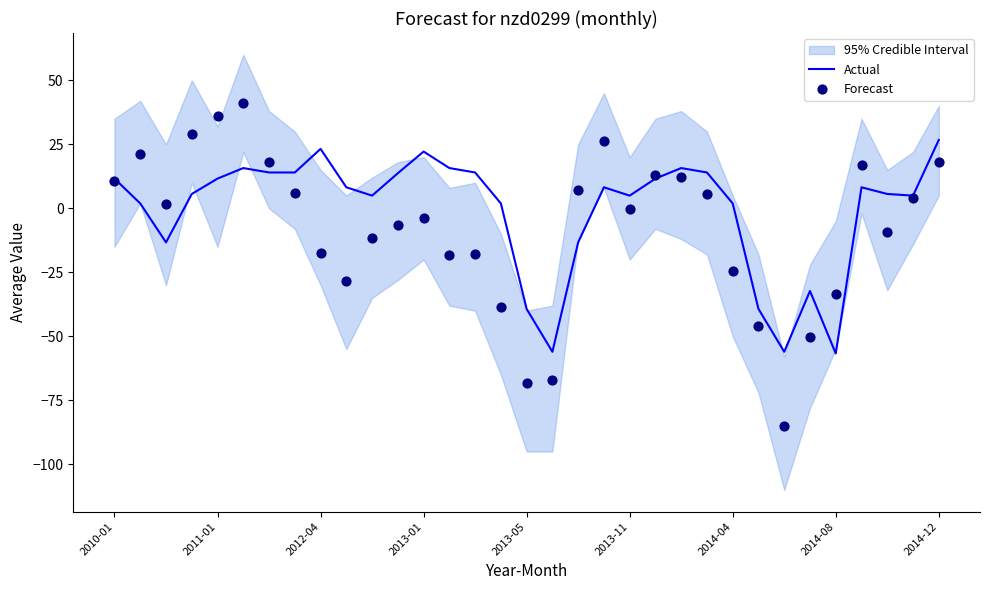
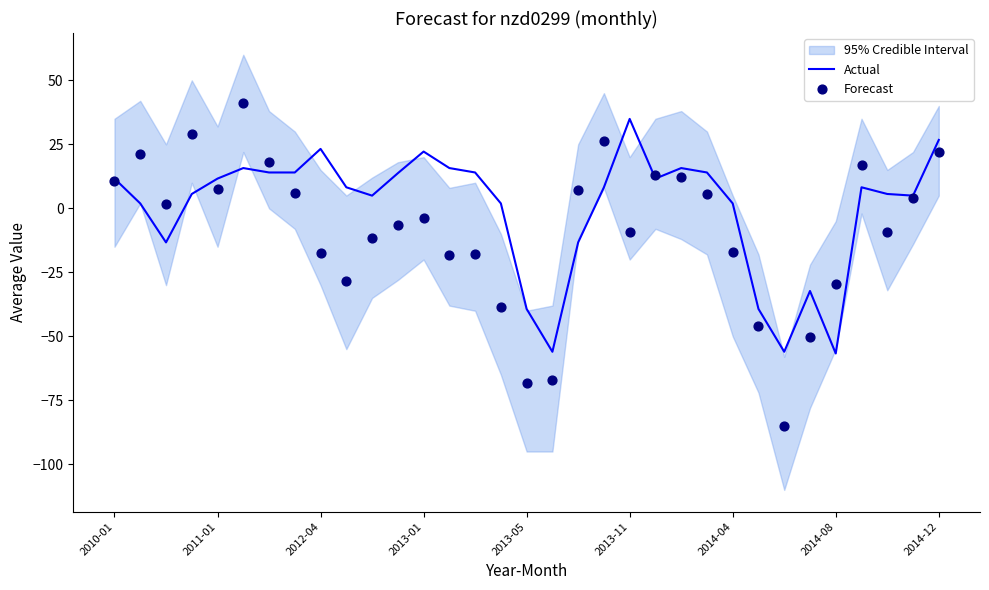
Forecast, 2011-01: 36 -> 8
Actual, 2013-11: 5 -> 35
Forecast, 2013-11: 0 -> -9
Forecast, 2014-04: -25 -> -17
Forecast, 2014-08: -34 -> -30
Forecast, 2014-12: 18 -> 22
